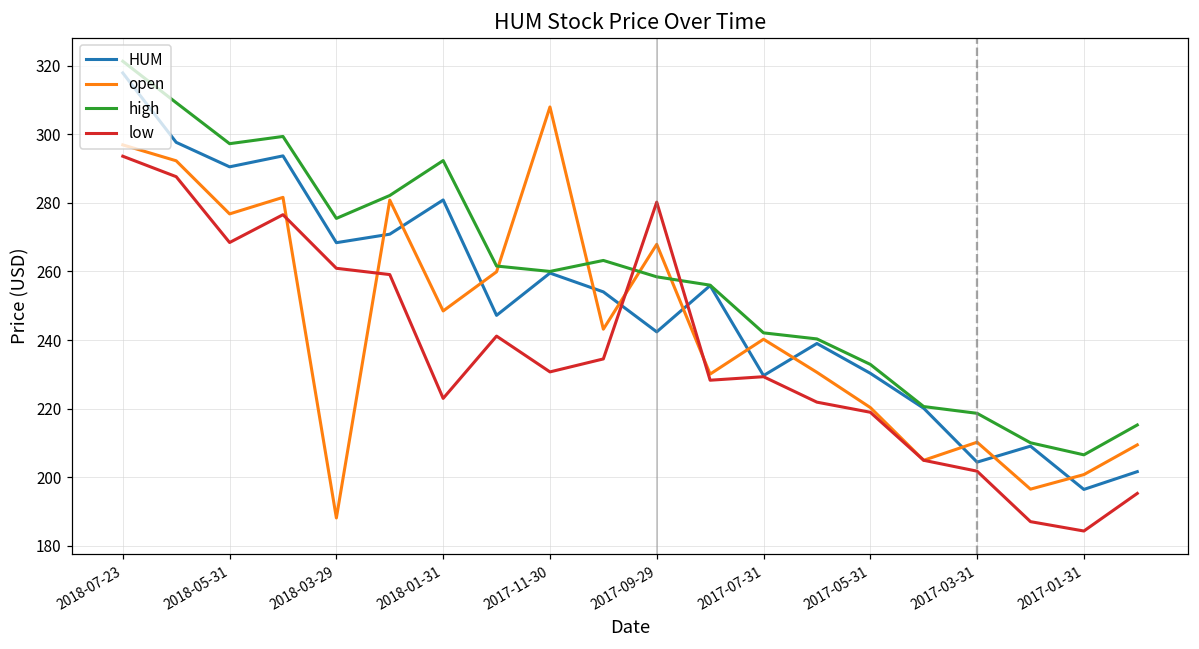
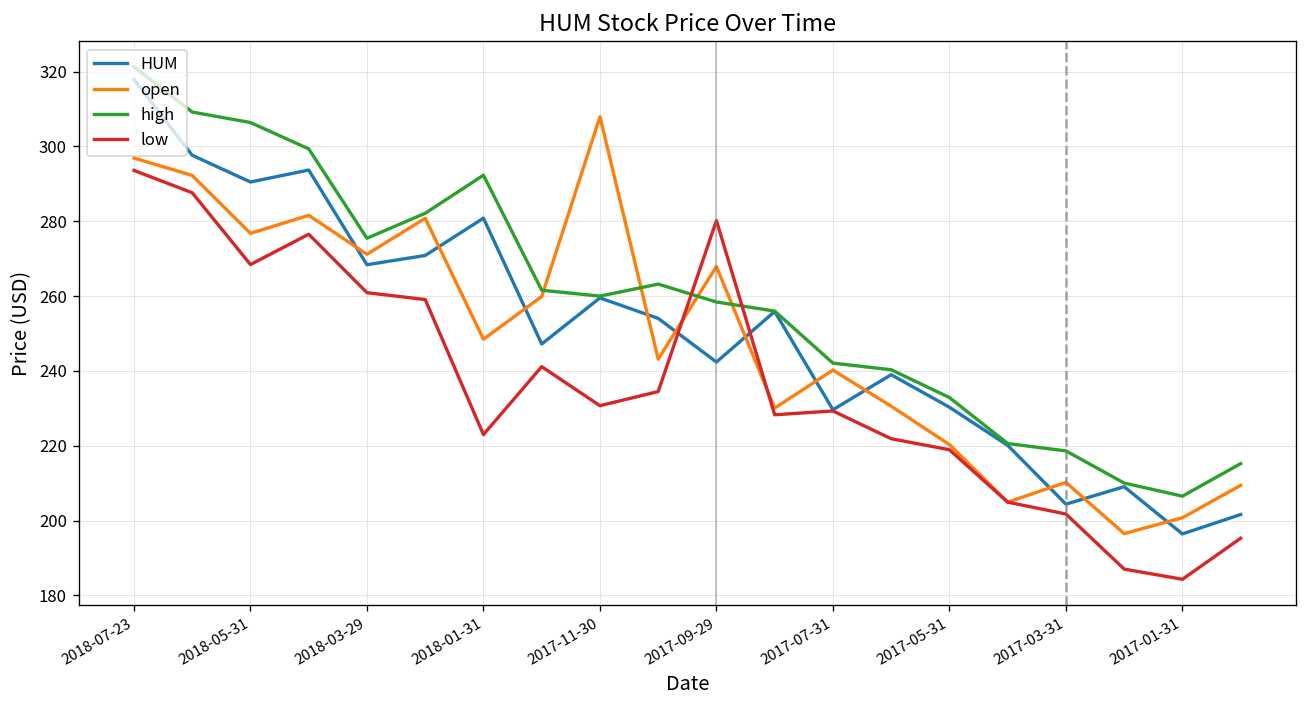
high, 2018-05-31: 297 -> 306
open, 2018-03-29: 188 -> 271
